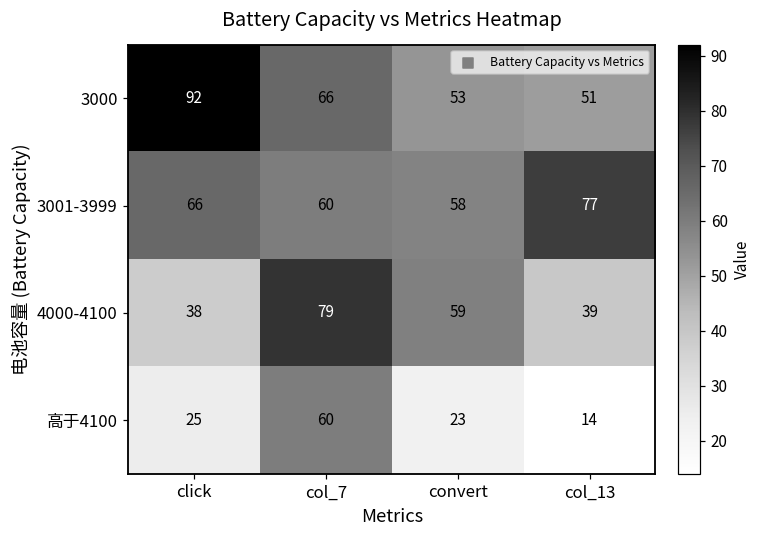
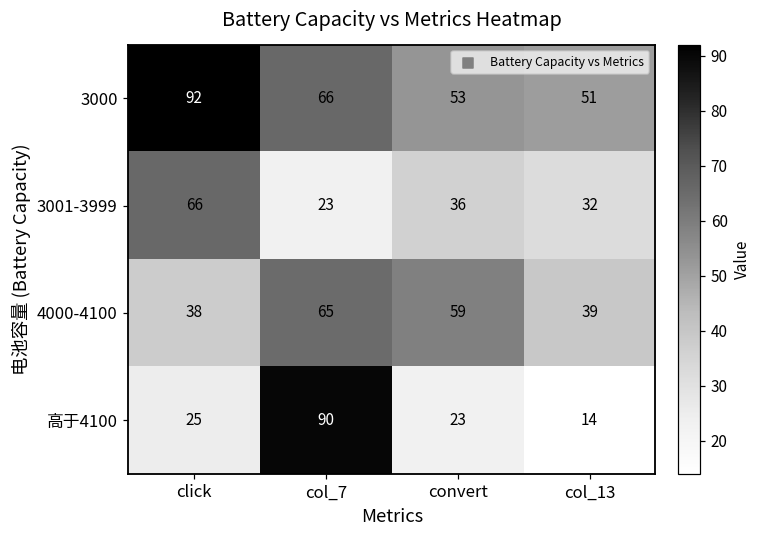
3001-3999, col_7: 60 -> 23
3001-3999, convert: 58 -> 36
3001-3999, col_13: 77 -> 32
4000-4100, col_7: 79 -> 65
高于4100, col_7: 60 -> 90
